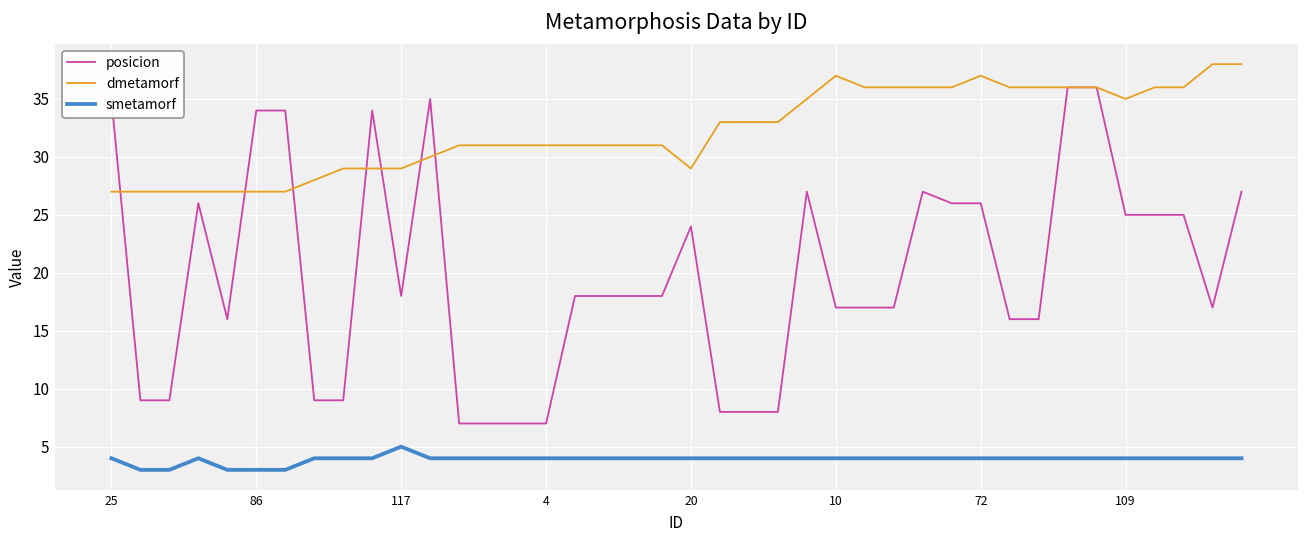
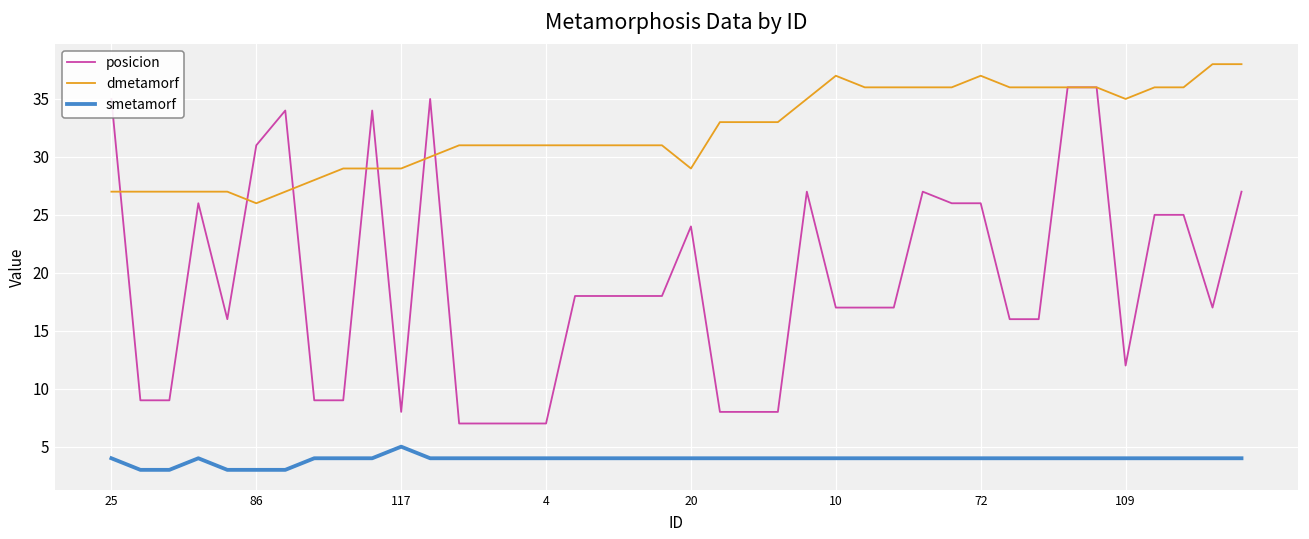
posicion, 86: 34 -> 31
dmetamorf, 86: 27 -> 26
posicion, 117: 18 -> 8
posicion, 109: 25 -> 12
